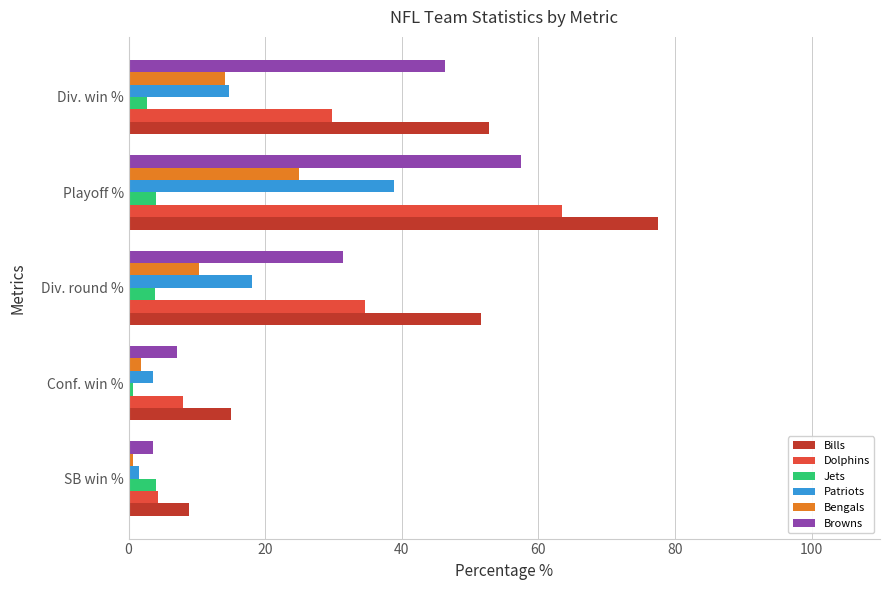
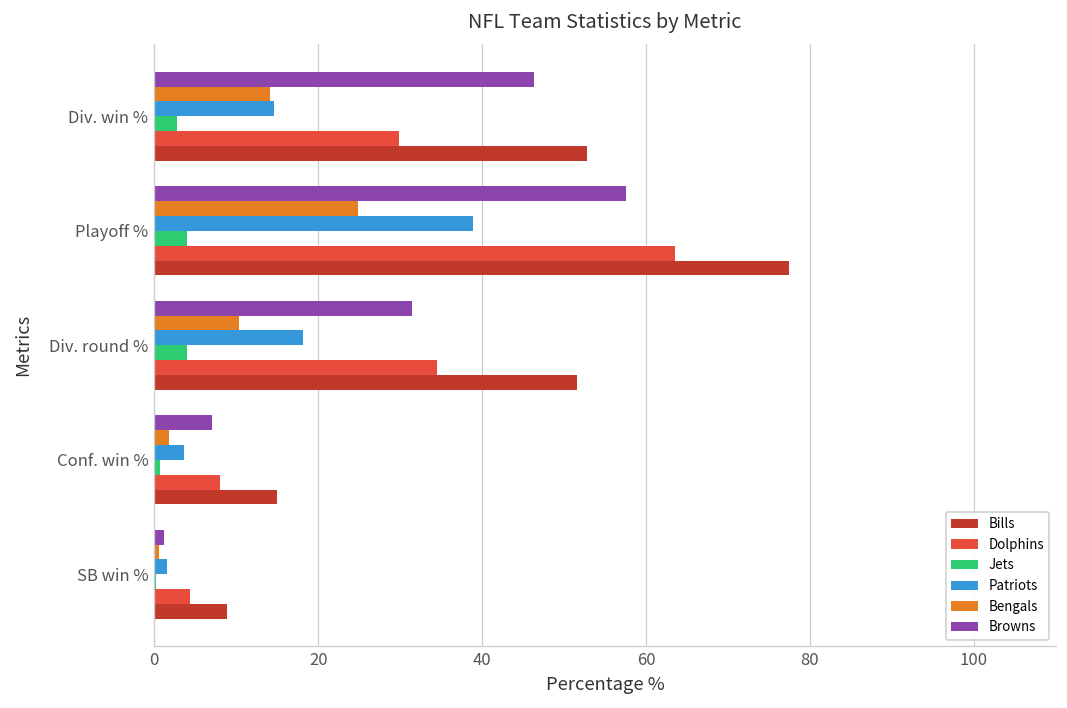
Browns, SB win %: 4 -> 1
Jets, SB win %: 4 -> 0
